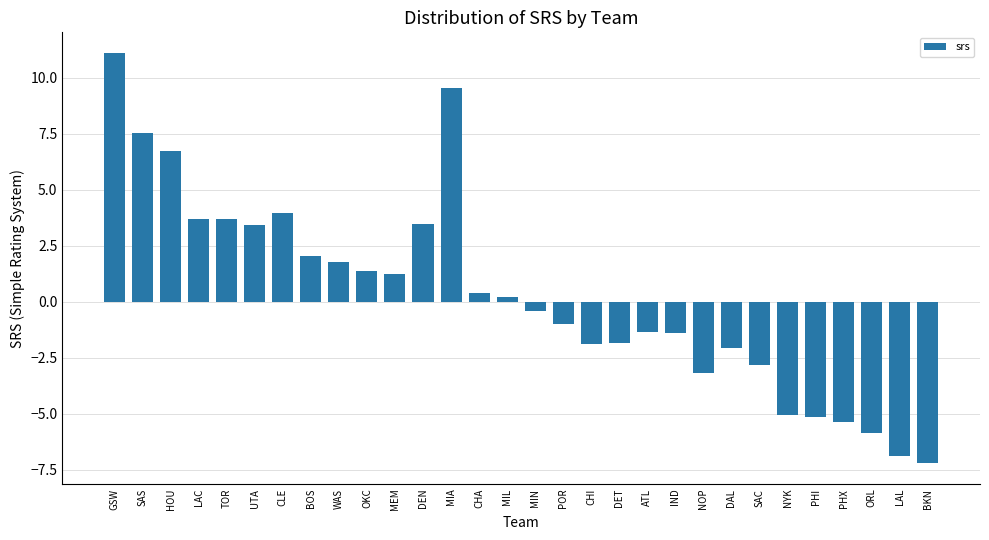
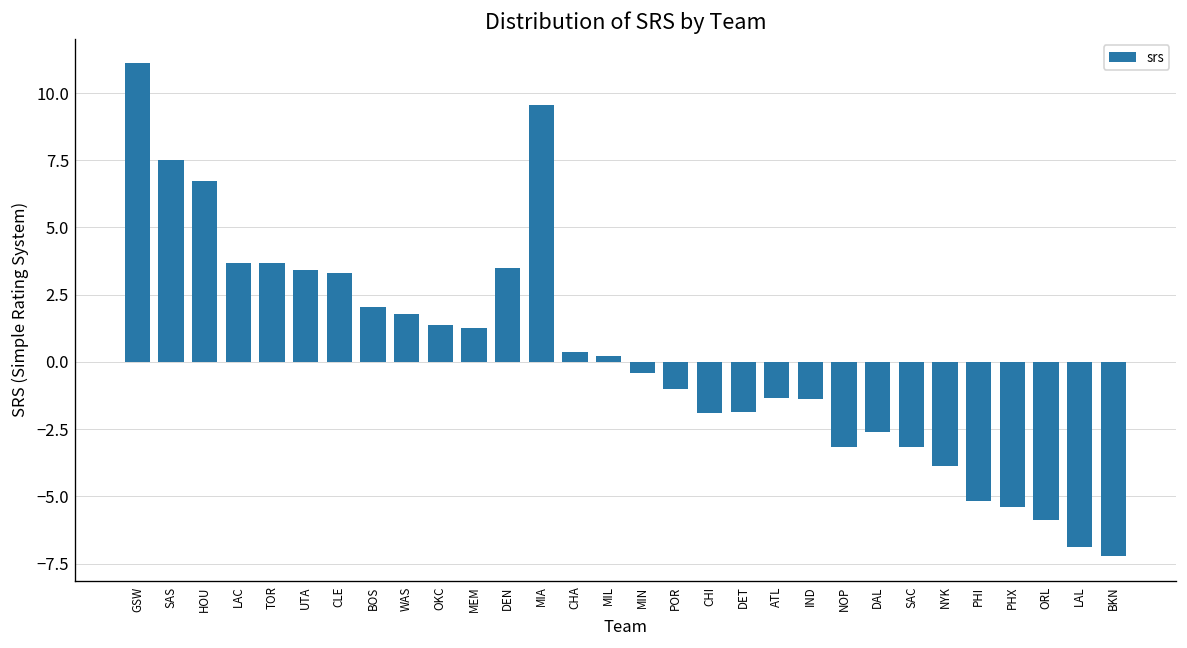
CLE: 4.0 -> 3.3
DAL: -2.1 -> -2.6
SAC: -2.8 -> -3.2
NYK: -5.1 -> -3.9
